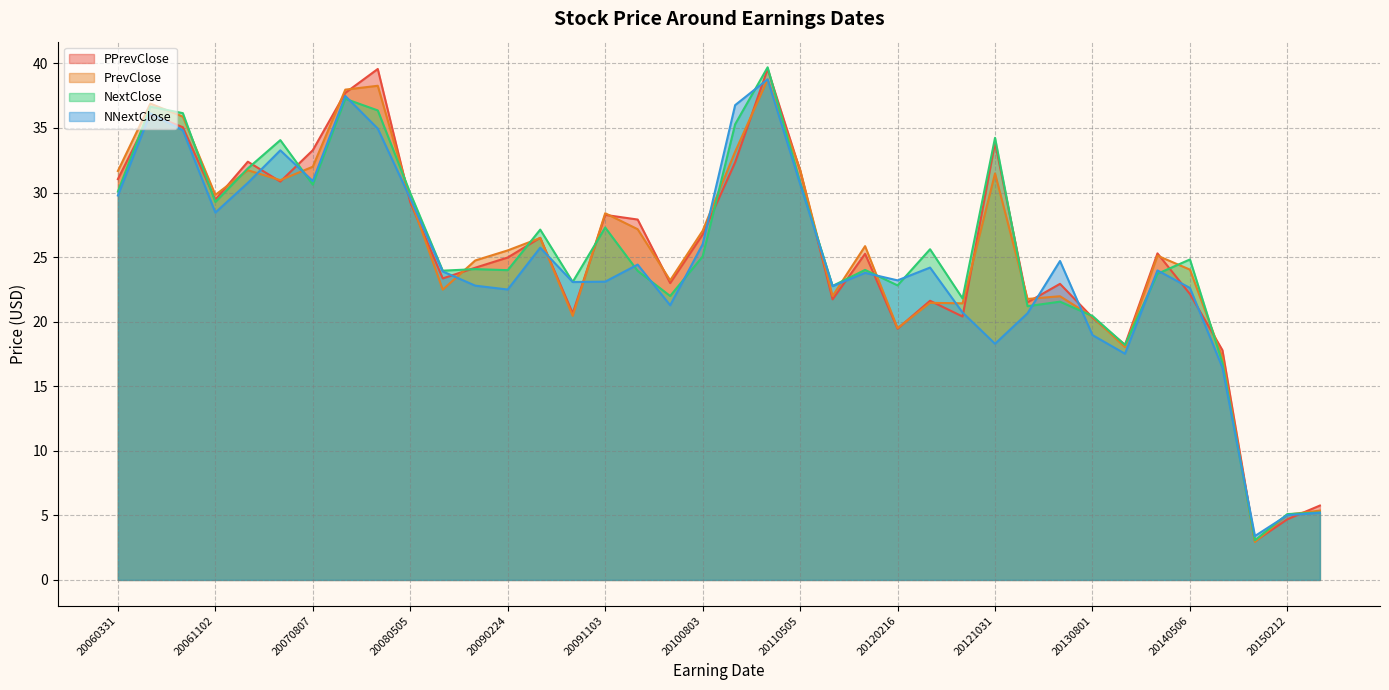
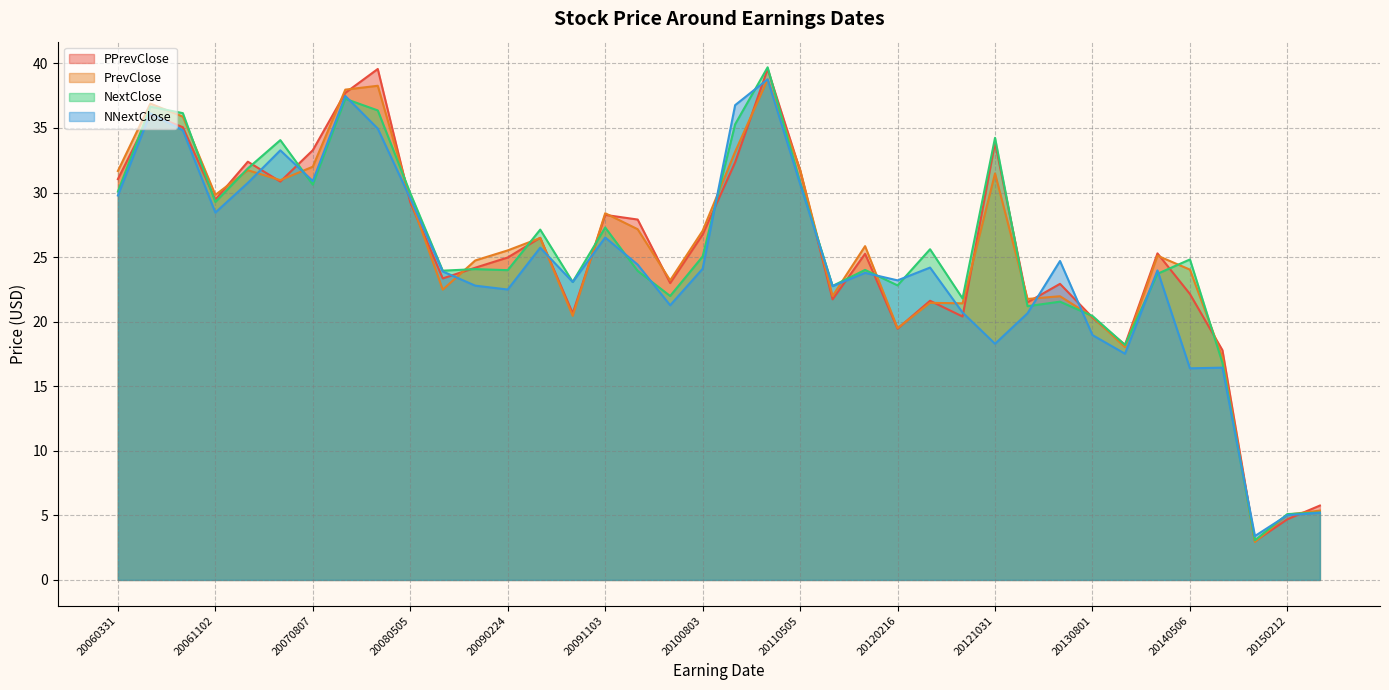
NNextClose, 20091103: 23.1 -> 26.5
NNextClose, 20100803: 26.0 -> 24.1
NNextClose, 20140506: 22.6 -> 16.4
